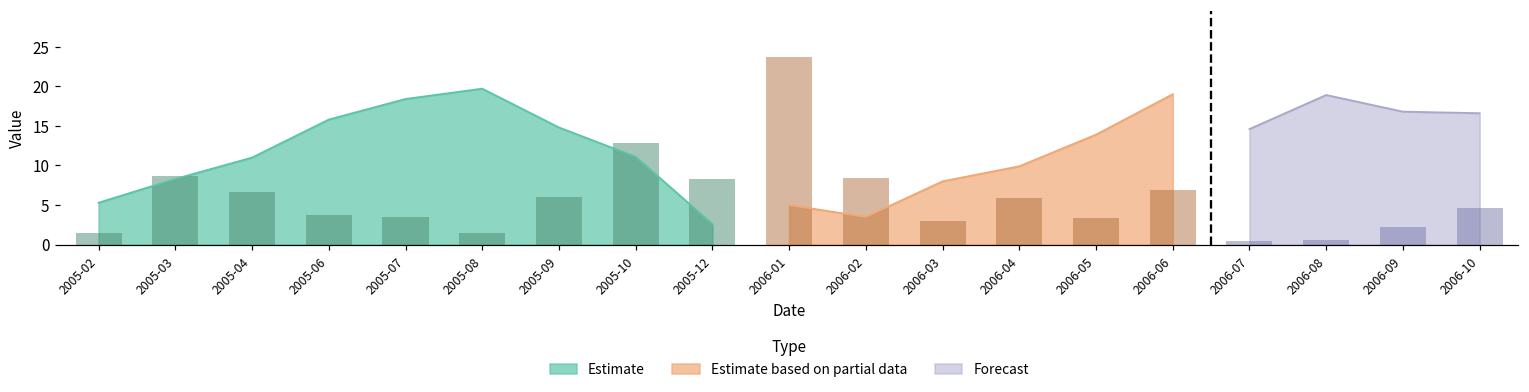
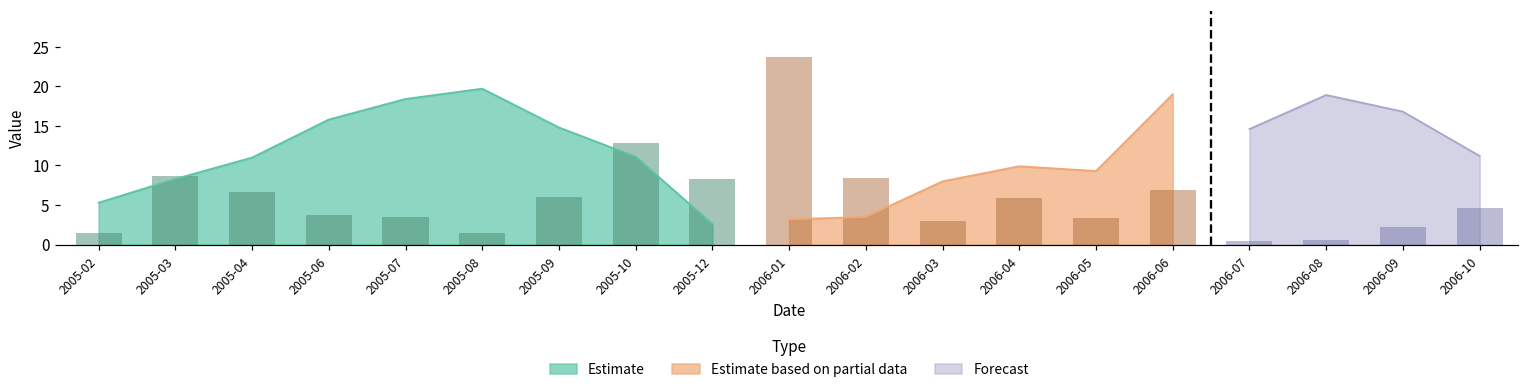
Estimate based on partial data, 2006-01: 5 -> 3
Estimate based on partial data, 2006-05: 14 -> 9
Forecast, 2006-10: 17 -> 11
